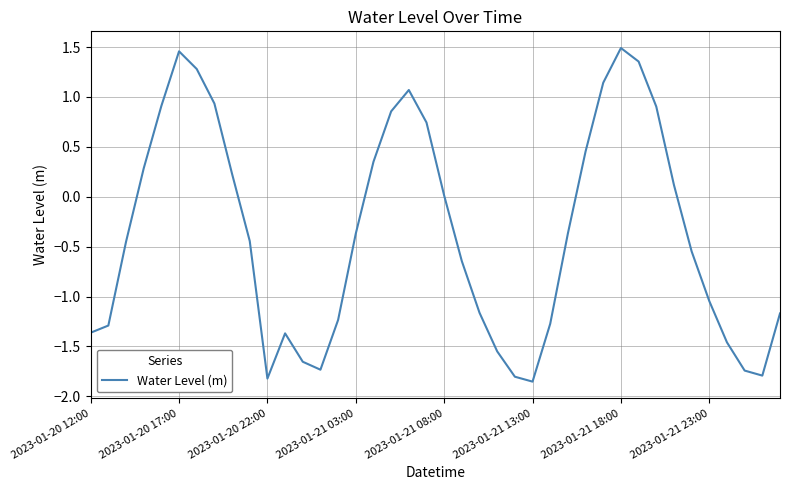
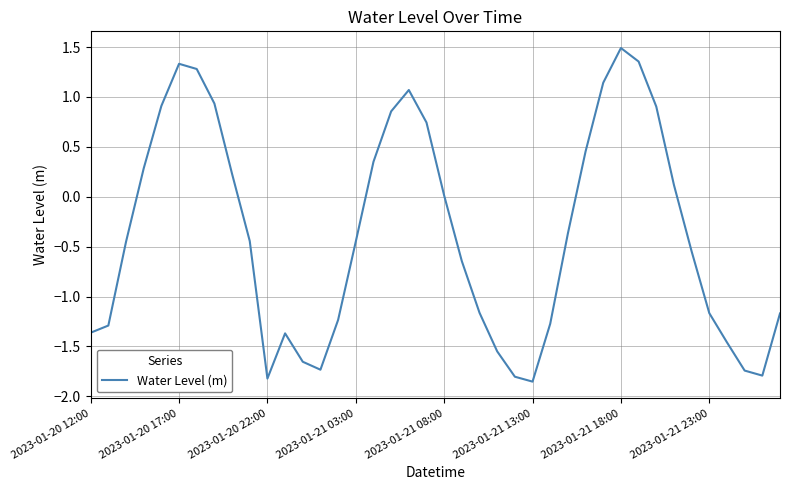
2023-01-20 17:00: 1.5 -> 1.3
2023-01-21 03:00: -0.37 -> -0.45
2023-01-21 23:00: -1.0 -> -1.2
